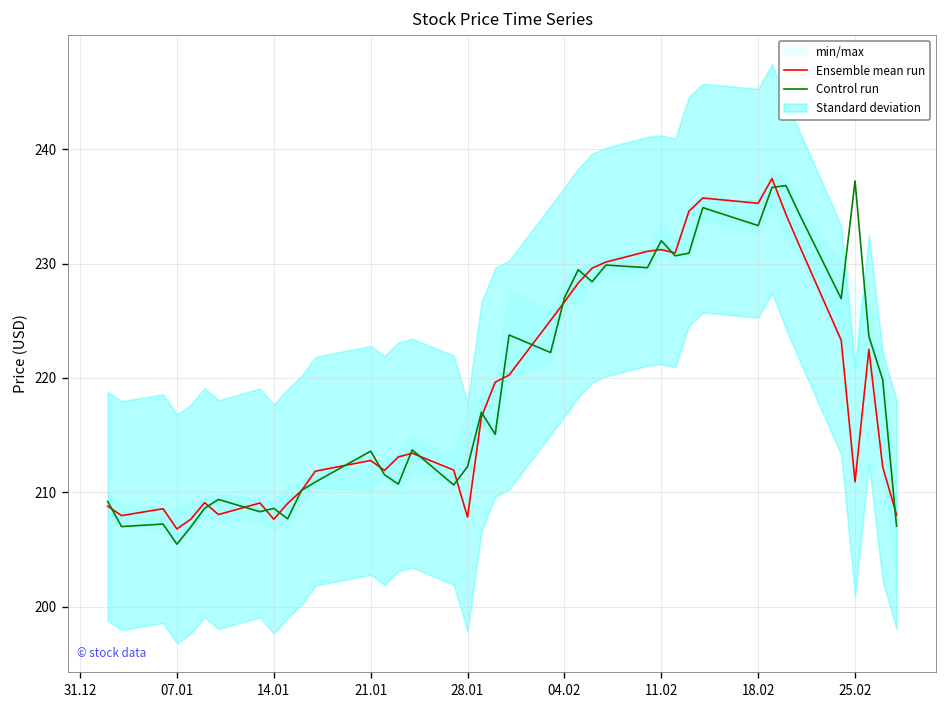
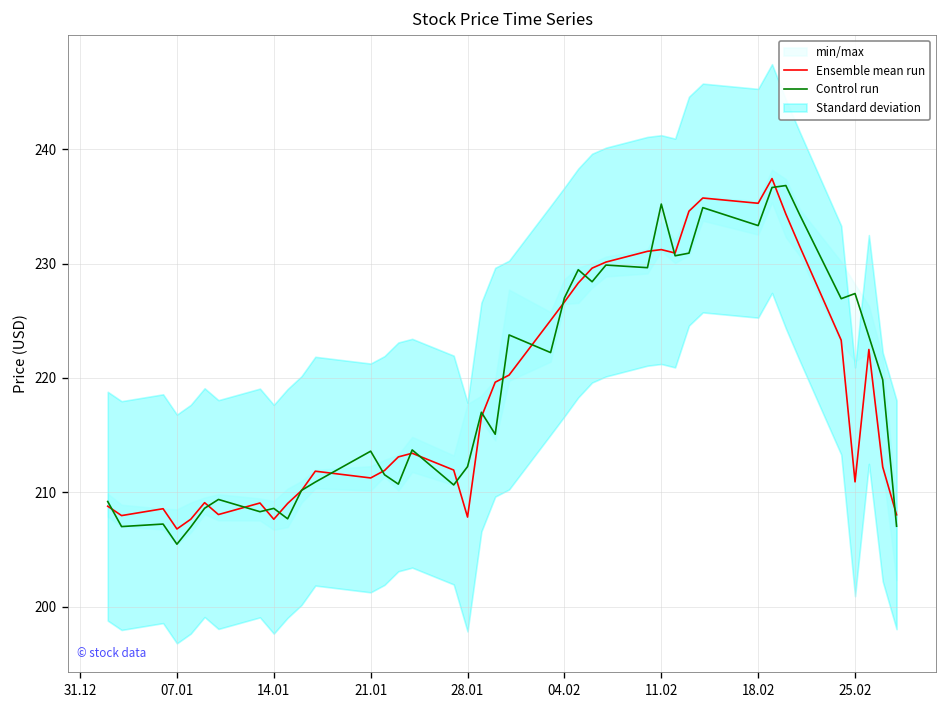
Ensemble mean run, 21.01: 213 -> 211
Control run, 11.02: 232 -> 235
Control run, 25.02: 237 -> 227
